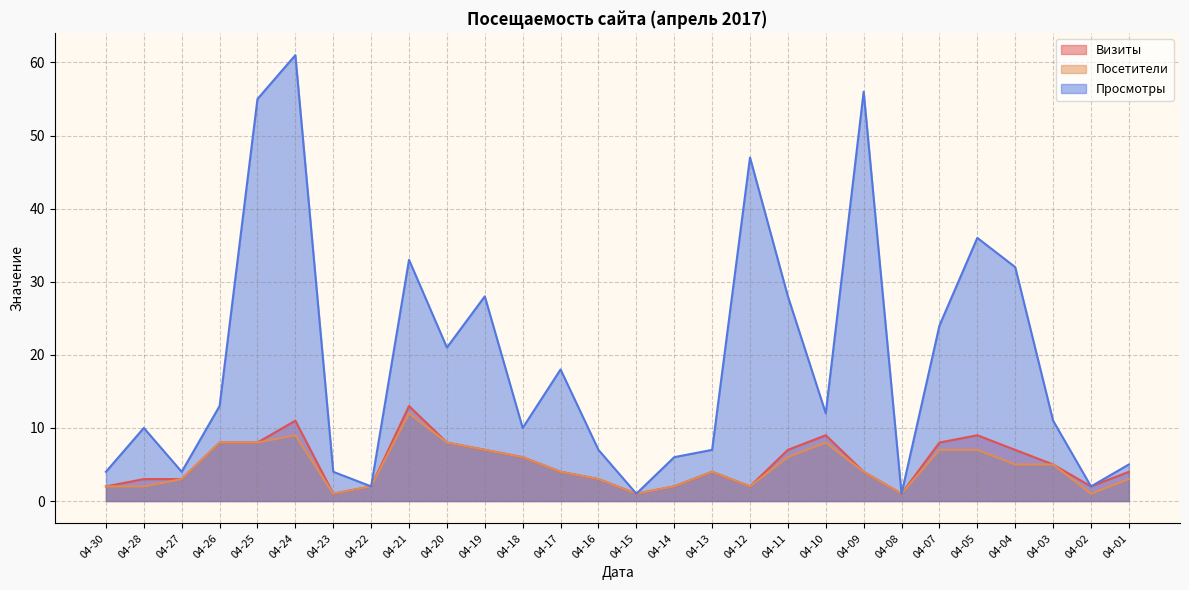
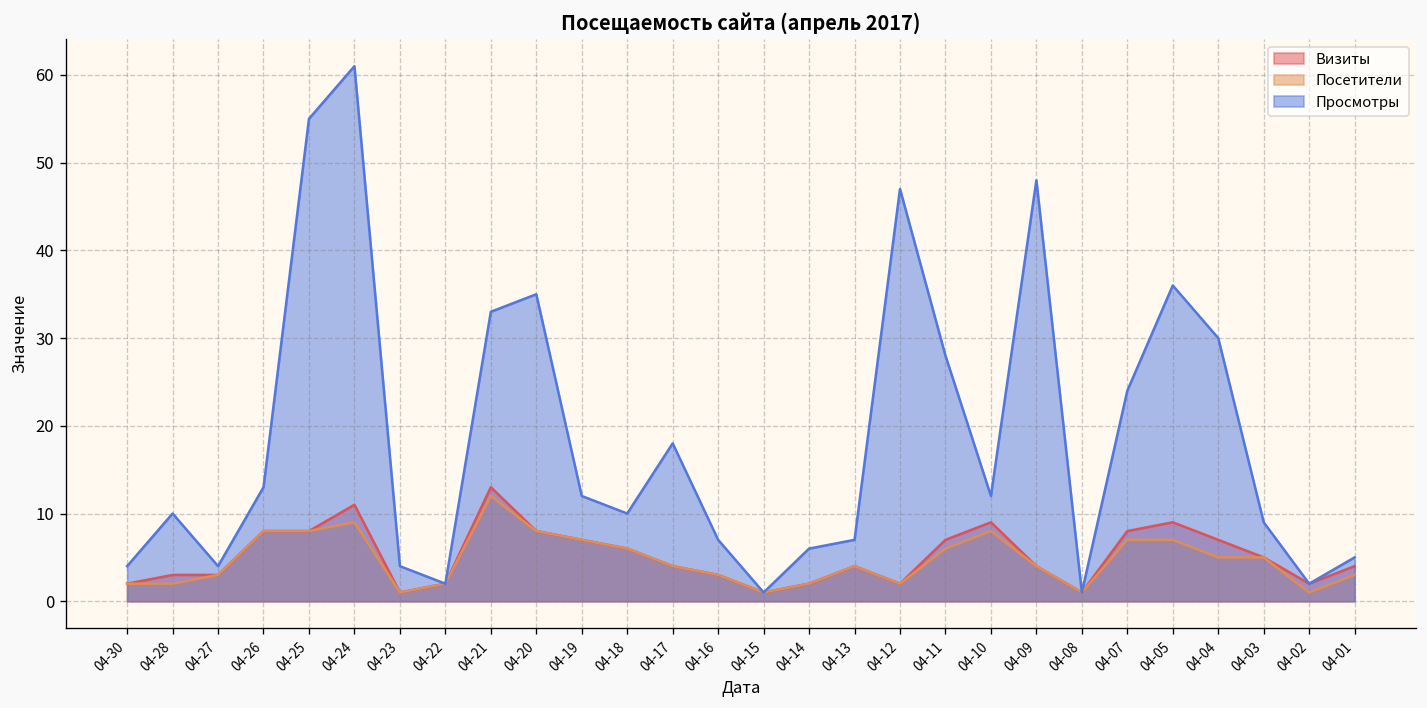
Просмотры, 04-20: 21 -> 35
Просмотры, 04-19: 28 -> 12
Просмотры, 04-09: 56 -> 48
Просмотры, 04-04: 32 -> 30
Просмотры, 04-03: 11 -> 9
